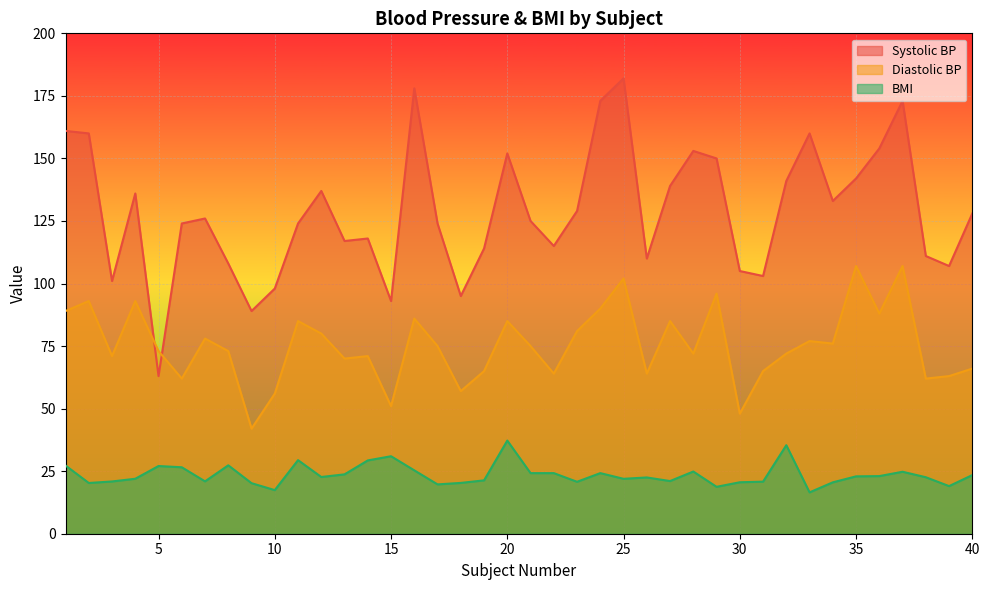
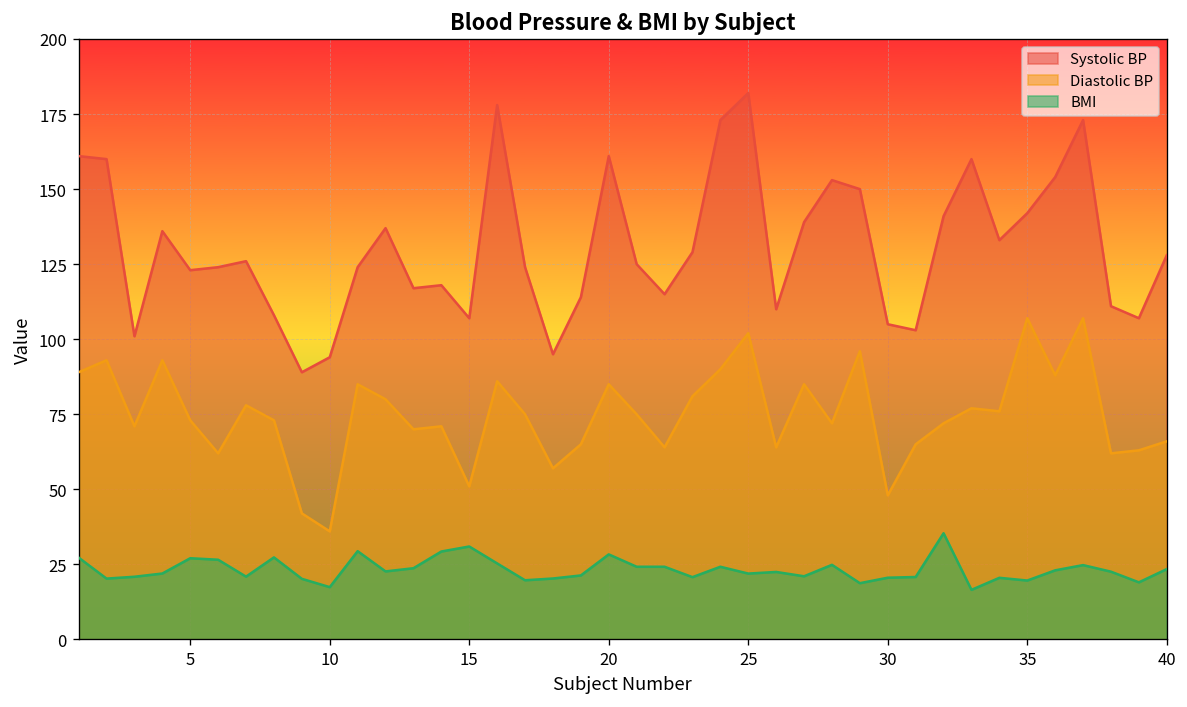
Systolic BP, 5: 63 -> 123
Systolic BP, 10: 98 -> 94
Diastolic BP, 10: 56 -> 36
Systolic BP, 15: 93 -> 107
Systolic BP, 20: 152 -> 161
BMI, 20: 37 -> 28
BMI, 35: 23 -> 20
